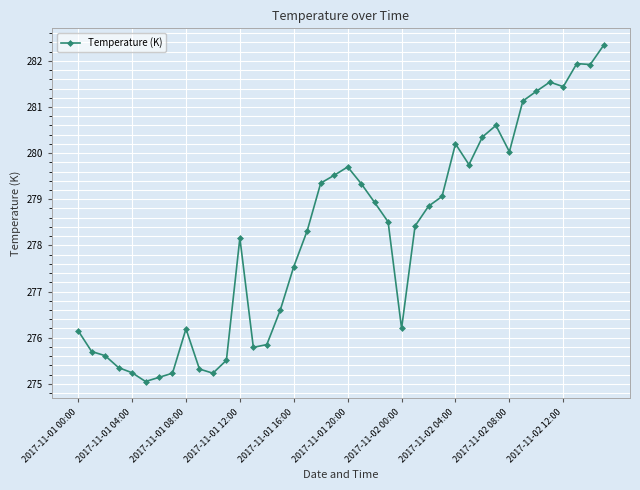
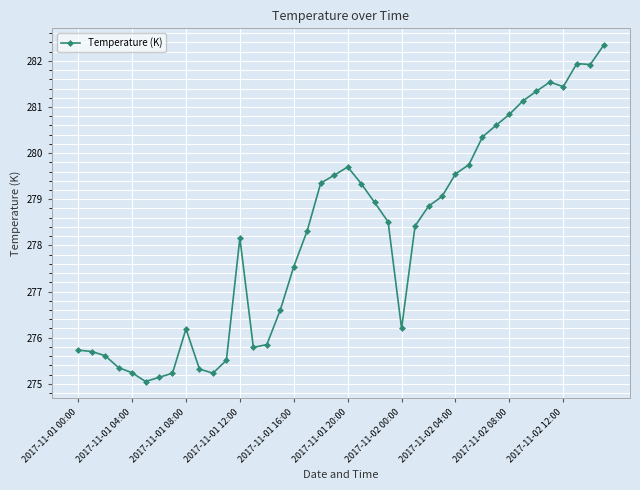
2017-11-01 00:00: 276.2 -> 275.7
2017-11-02 04:00: 280.2 -> 279.6
2017-11-02 08:00: 280.0 -> 280.8
